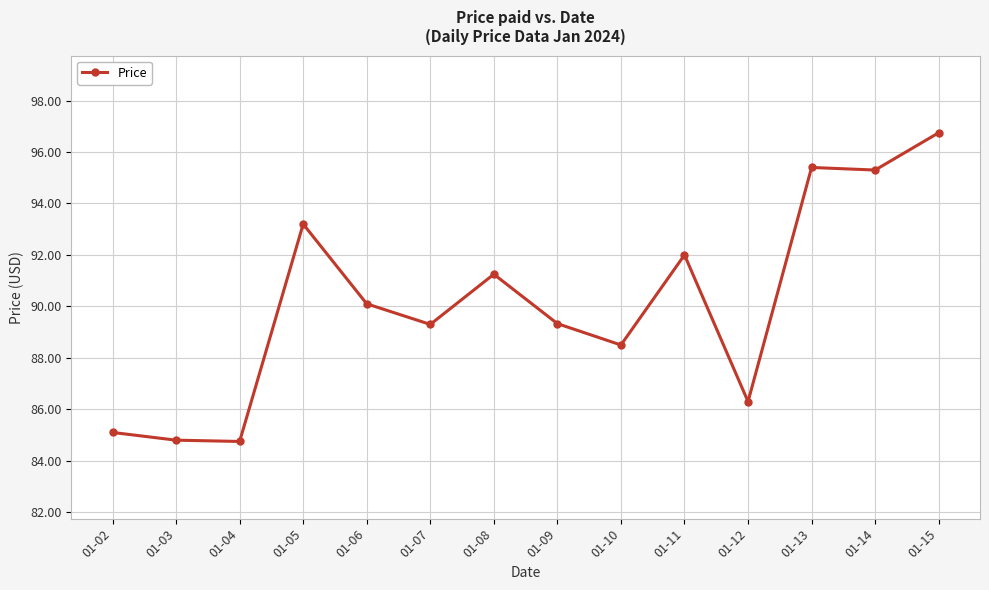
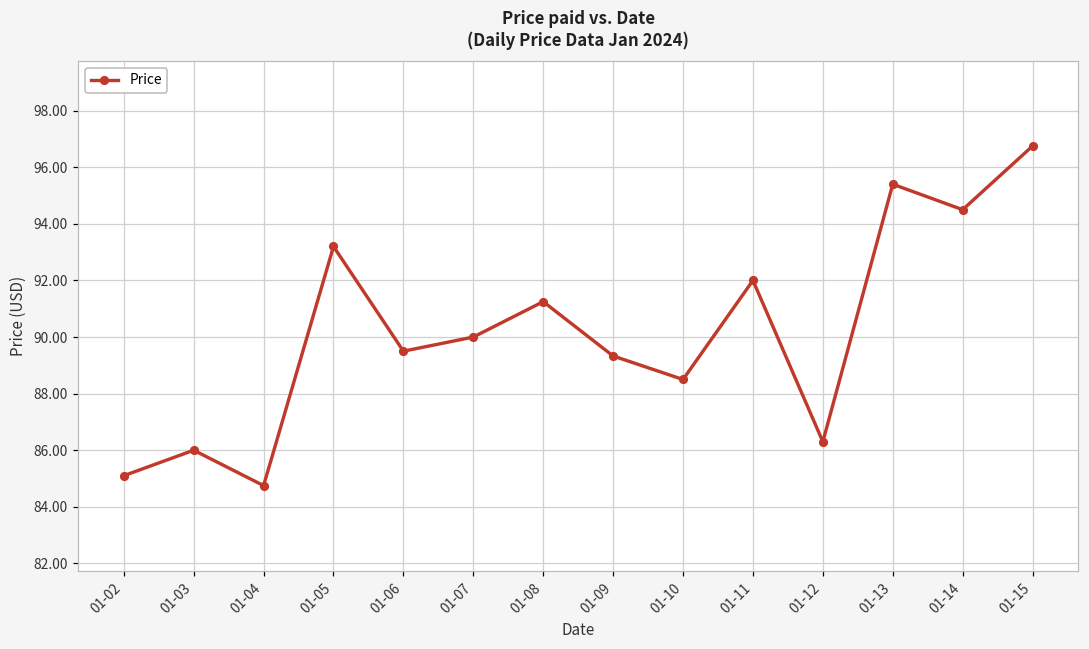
01-03: 84.8 -> 86.0
01-06: 90.1 -> 89.5
01-07: 89.3 -> 90.0
01-14: 95.3 -> 94.5
